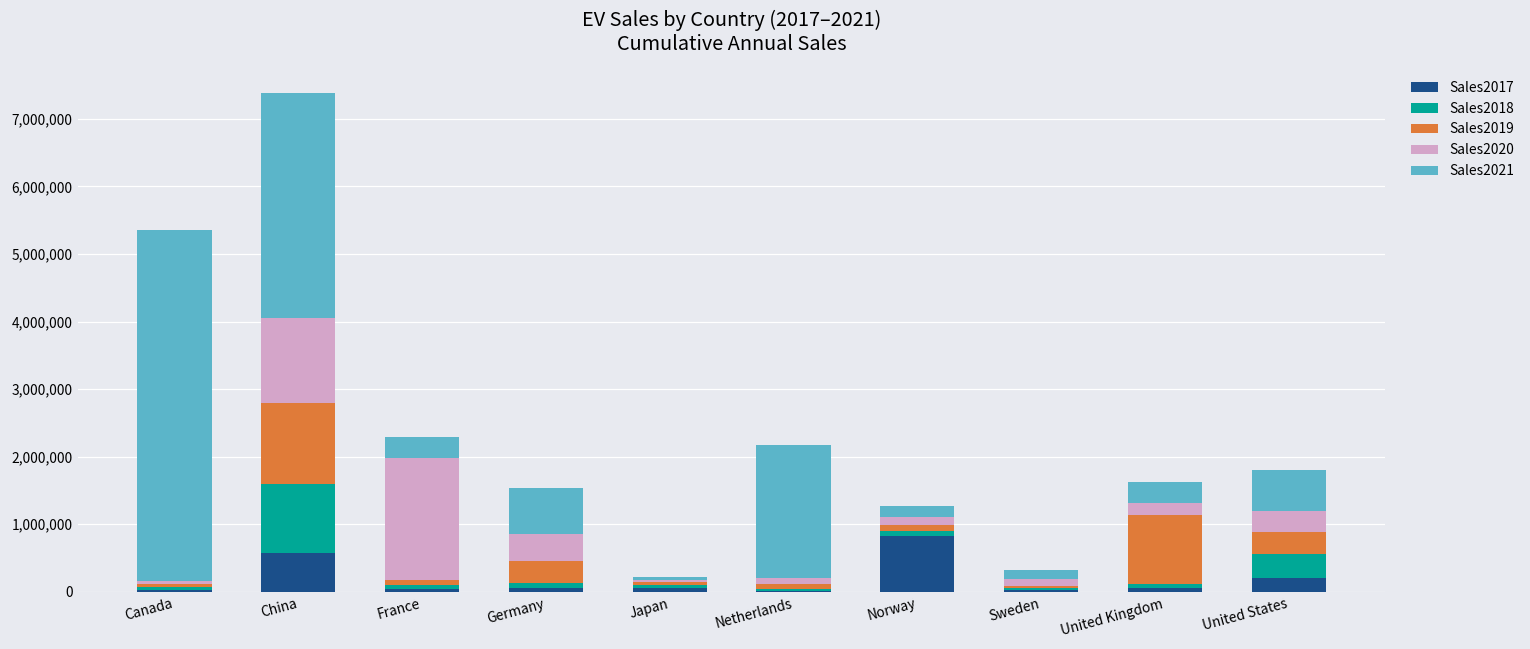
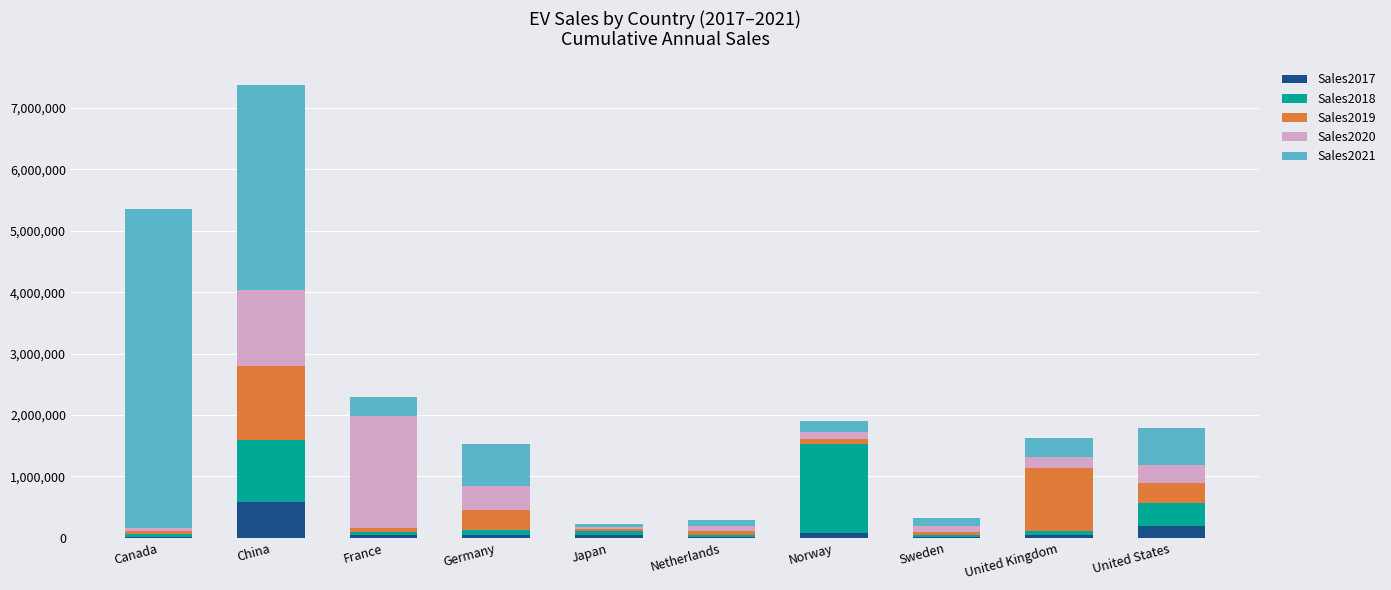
Sales2021, Netherlands: 2,000,000 -> 100,000
Sales2017, Norway: 800,000 -> 100,000
Sales2018, Norway: 100,000 -> 1,500,000
